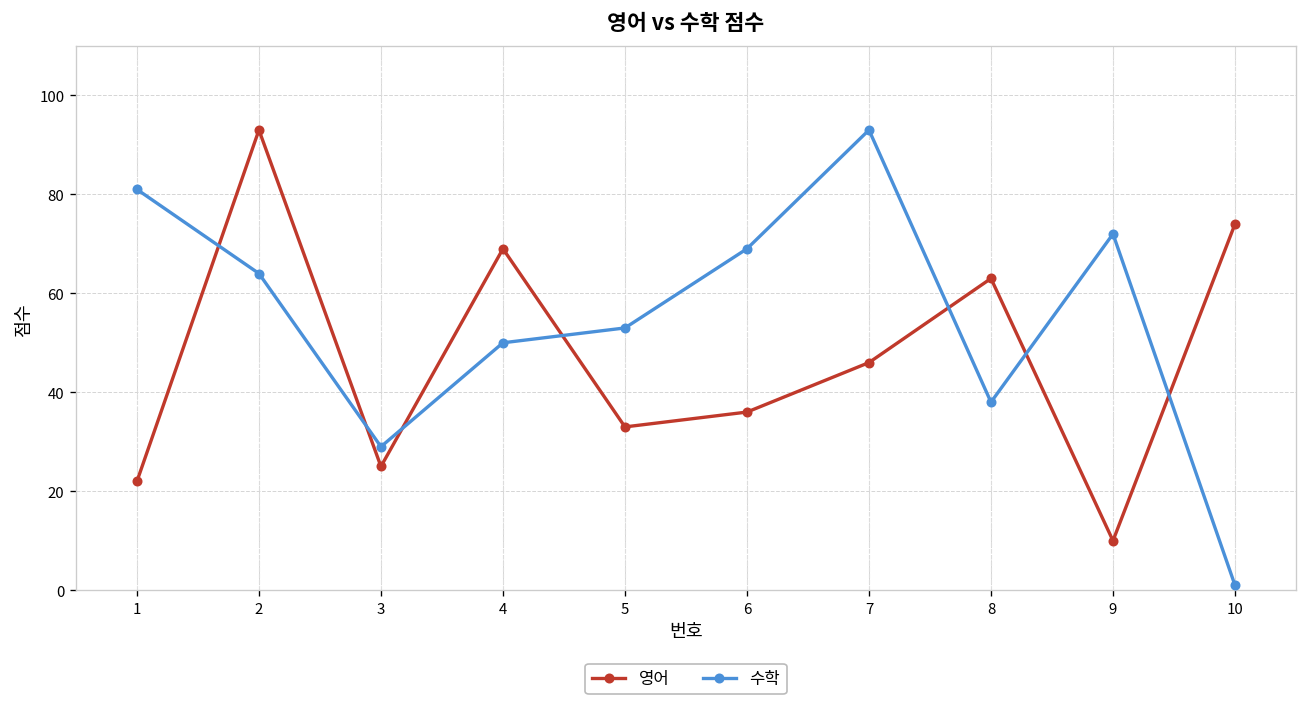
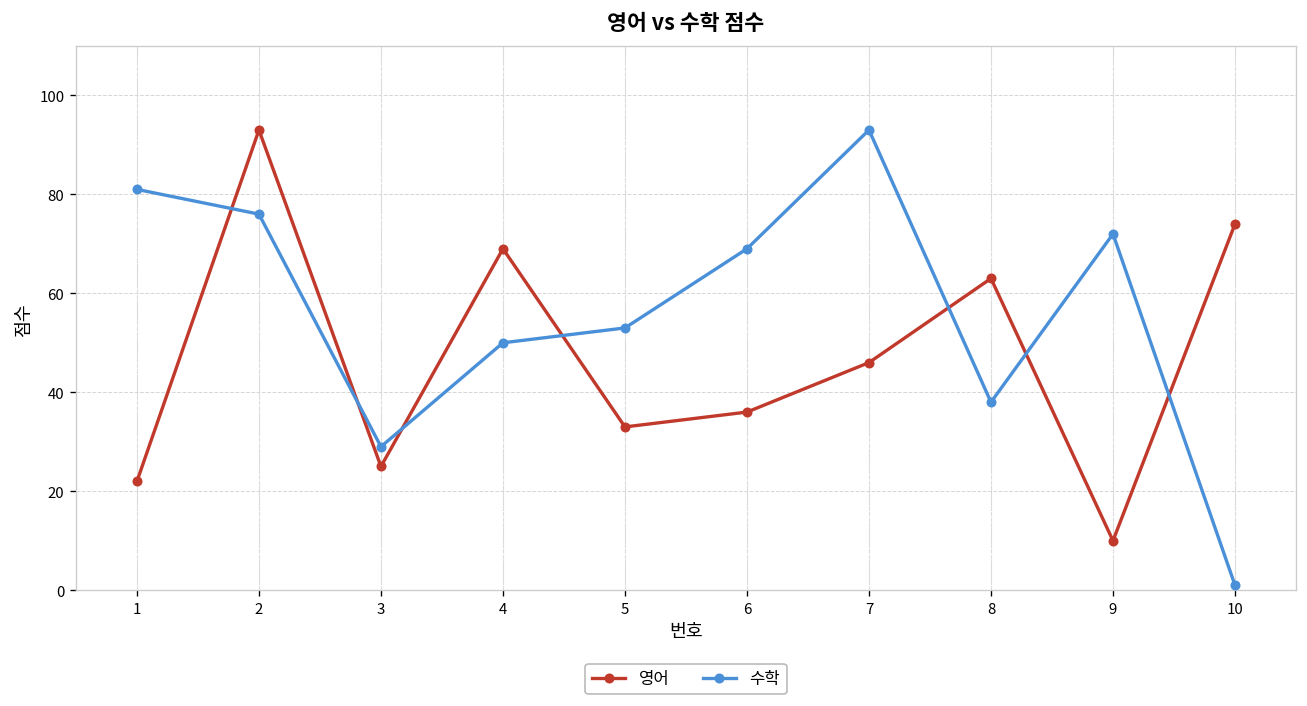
수학, 2: 64 -> 76
